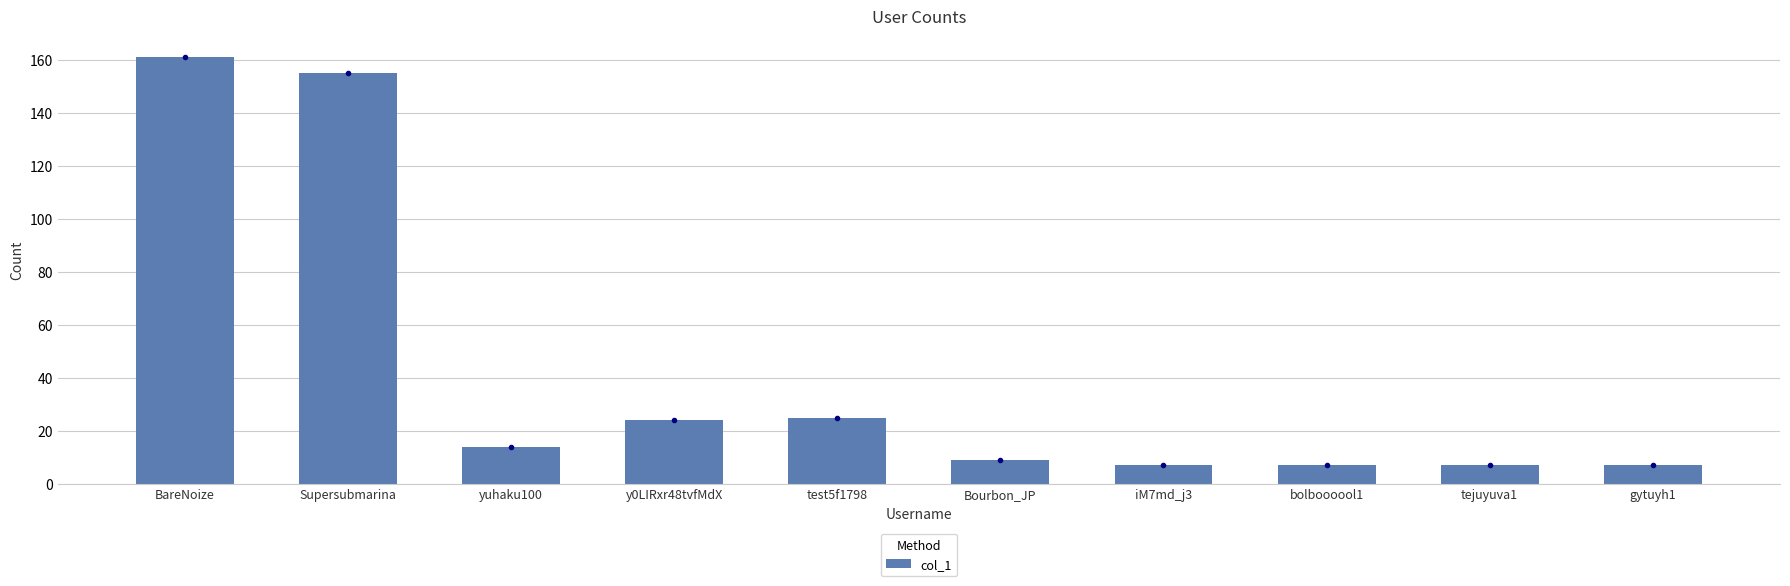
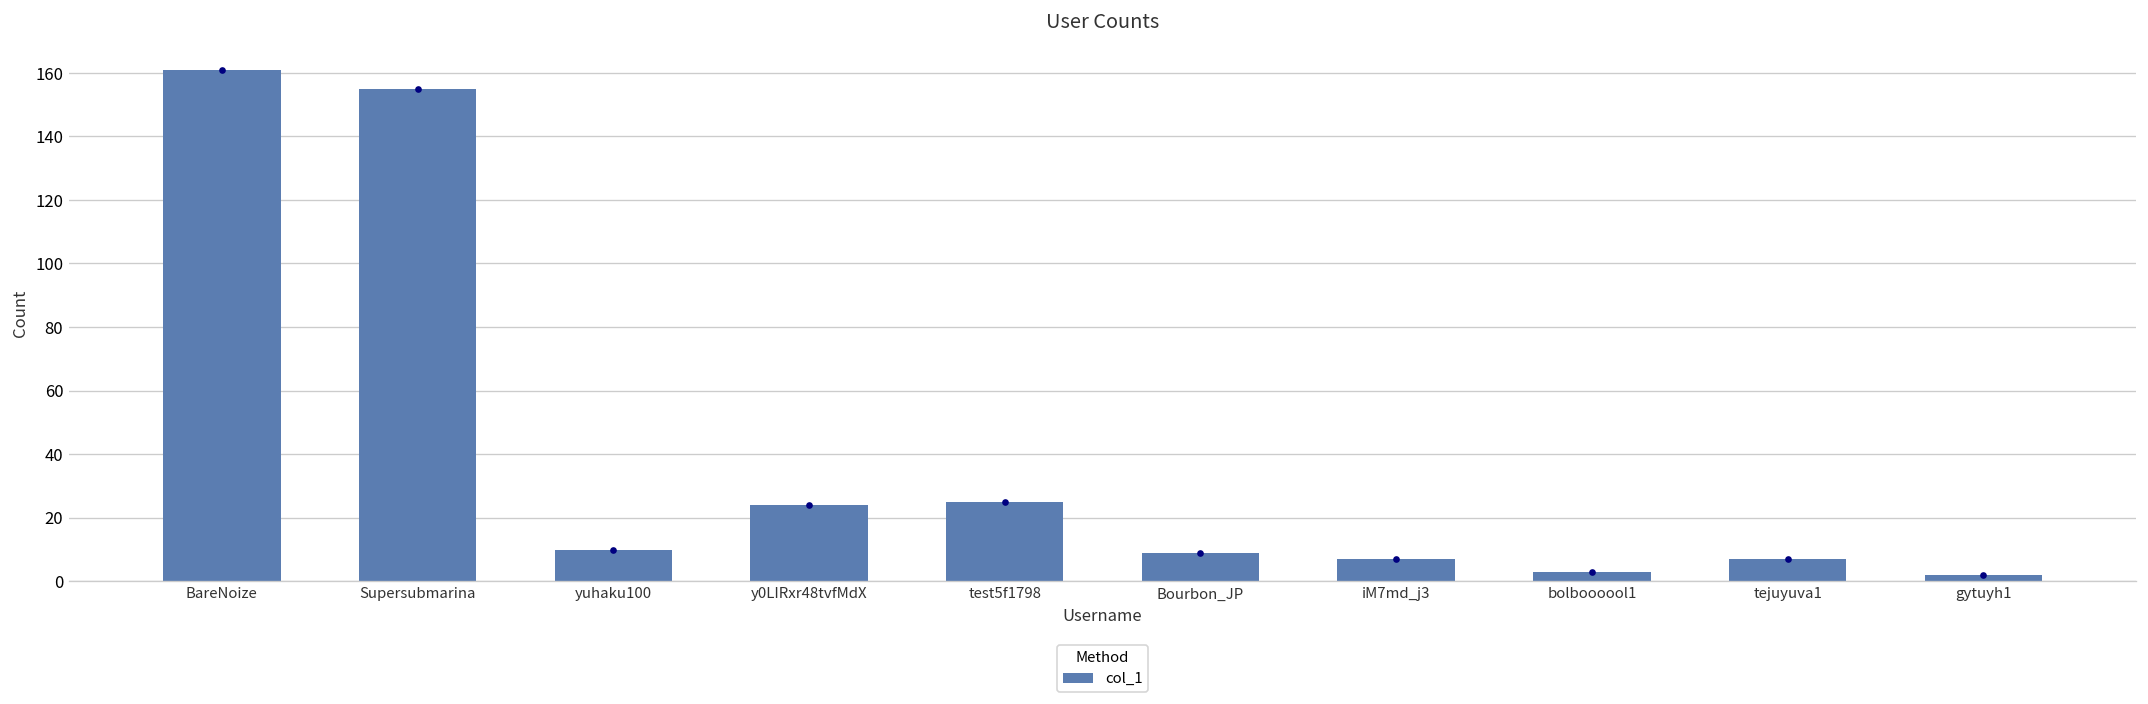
col_1, yuhaku100: 14 -> 10
col_1, bolboooool1: 7 -> 3
col_1, gytuyh1: 7 -> 2
